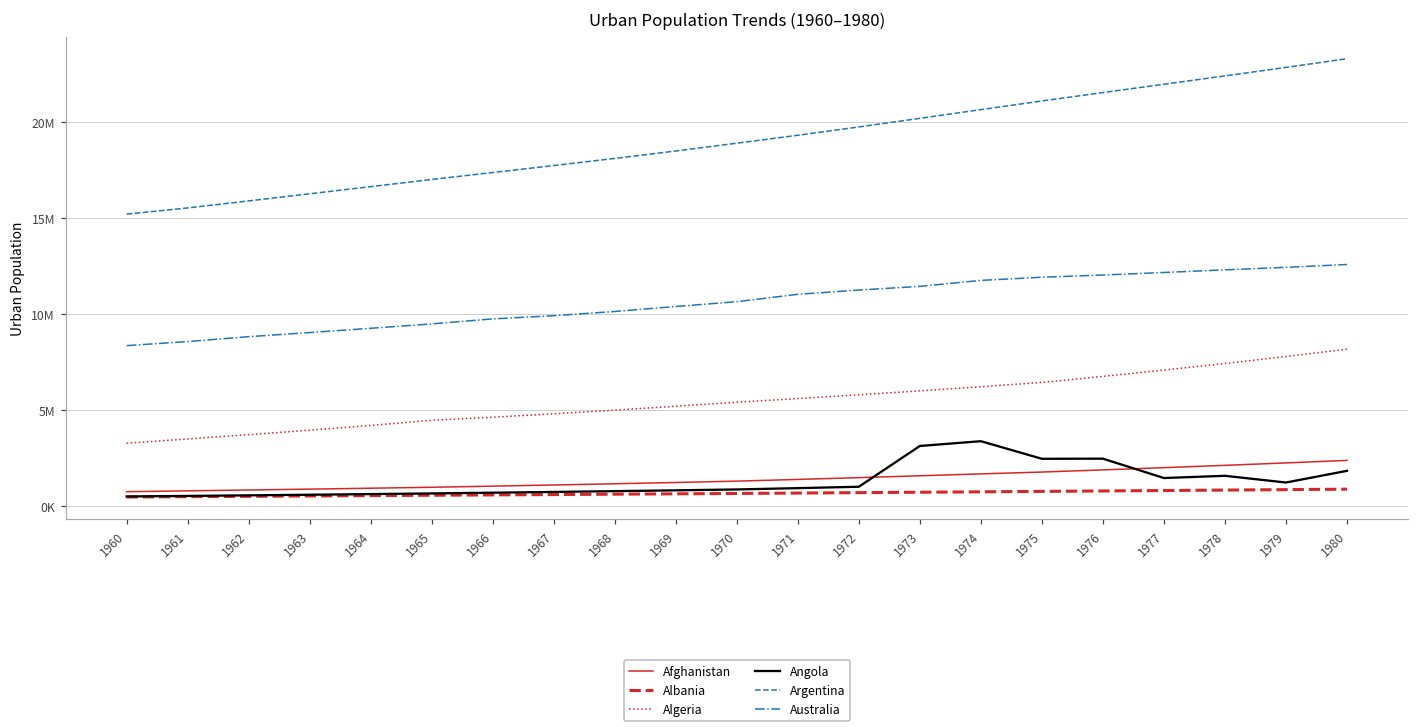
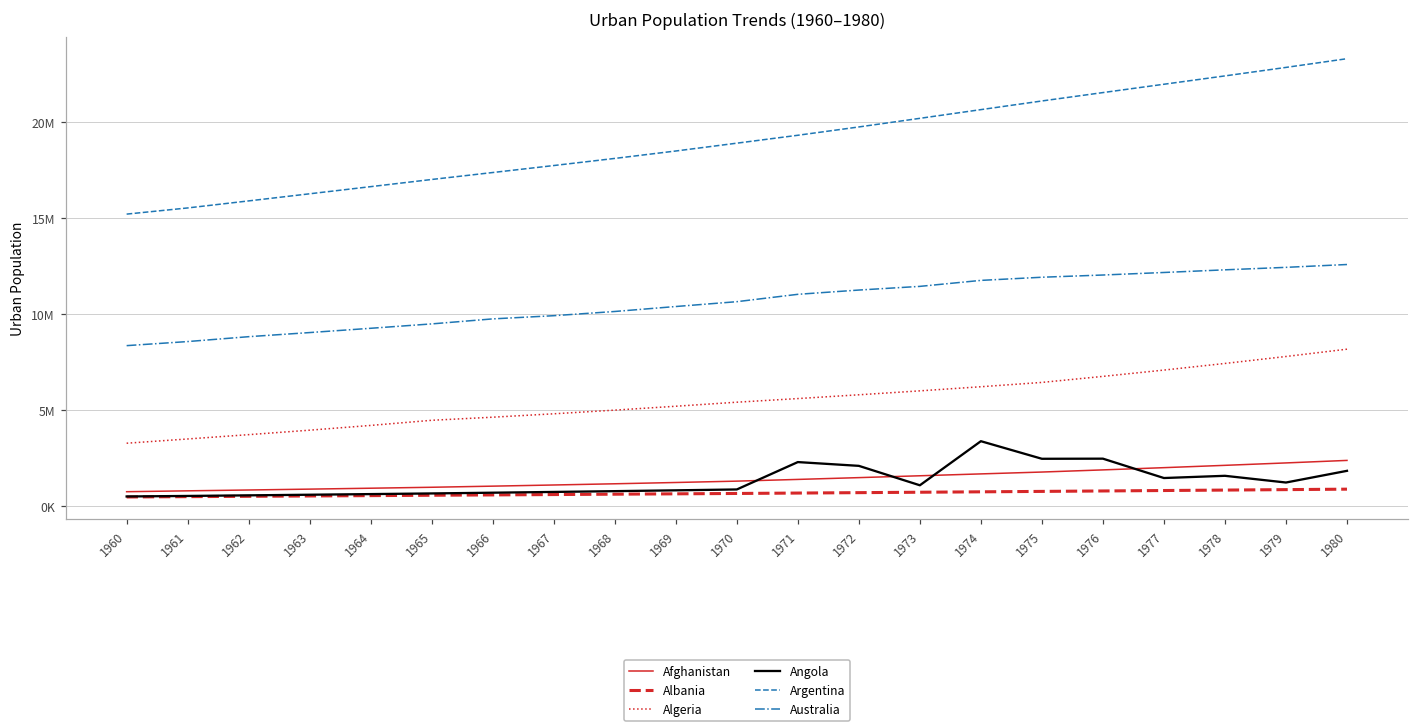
Angola, 1971: 1000000 -> 2300000
Angola, 1972: 1000000 -> 2100000
Angola, 1973: 3200000 -> 1100000
